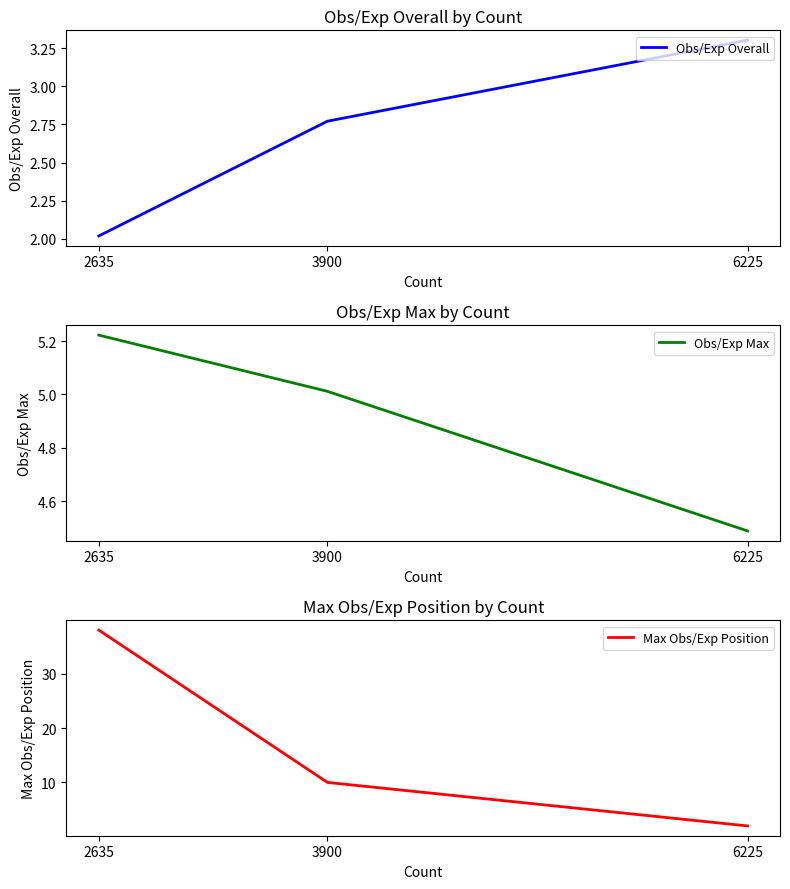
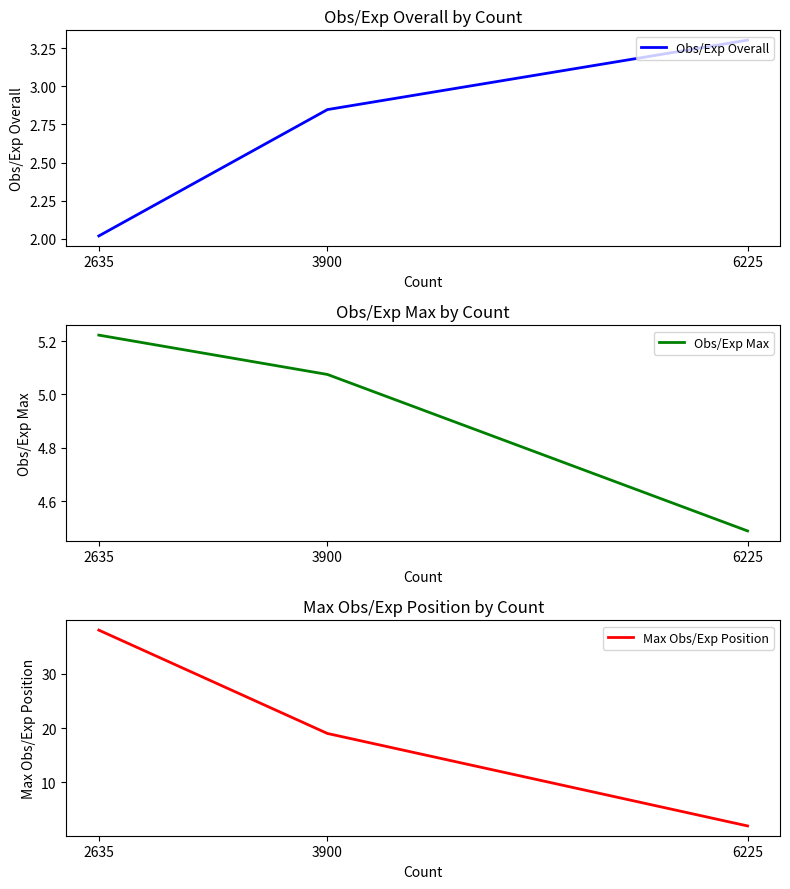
Obs/Exp Overall by Count, 3900: 2.77 -> 2.85
Obs/Exp Max by Count, 3900: 5.01 -> 5.07
Max Obs/Exp Position by Count, 3900: 10 -> 19
